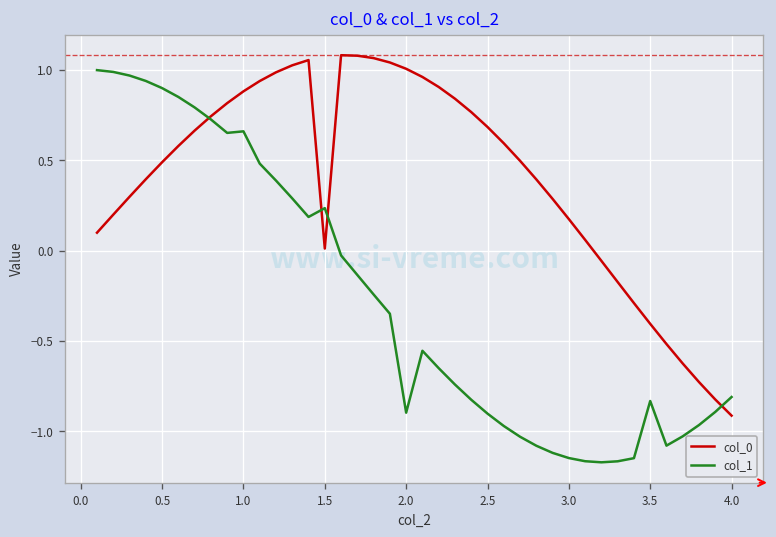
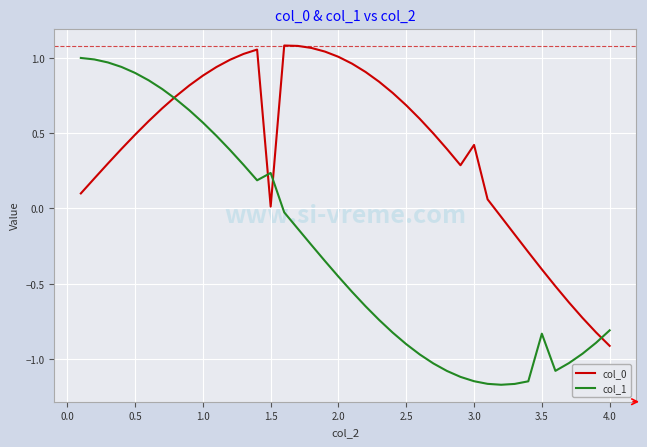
col_1, 1.0: 0.66 -> 0.57
col_1, 2.0: -0.90 -> -0.45
col_0, 3.0: 0.18 -> 0.42
